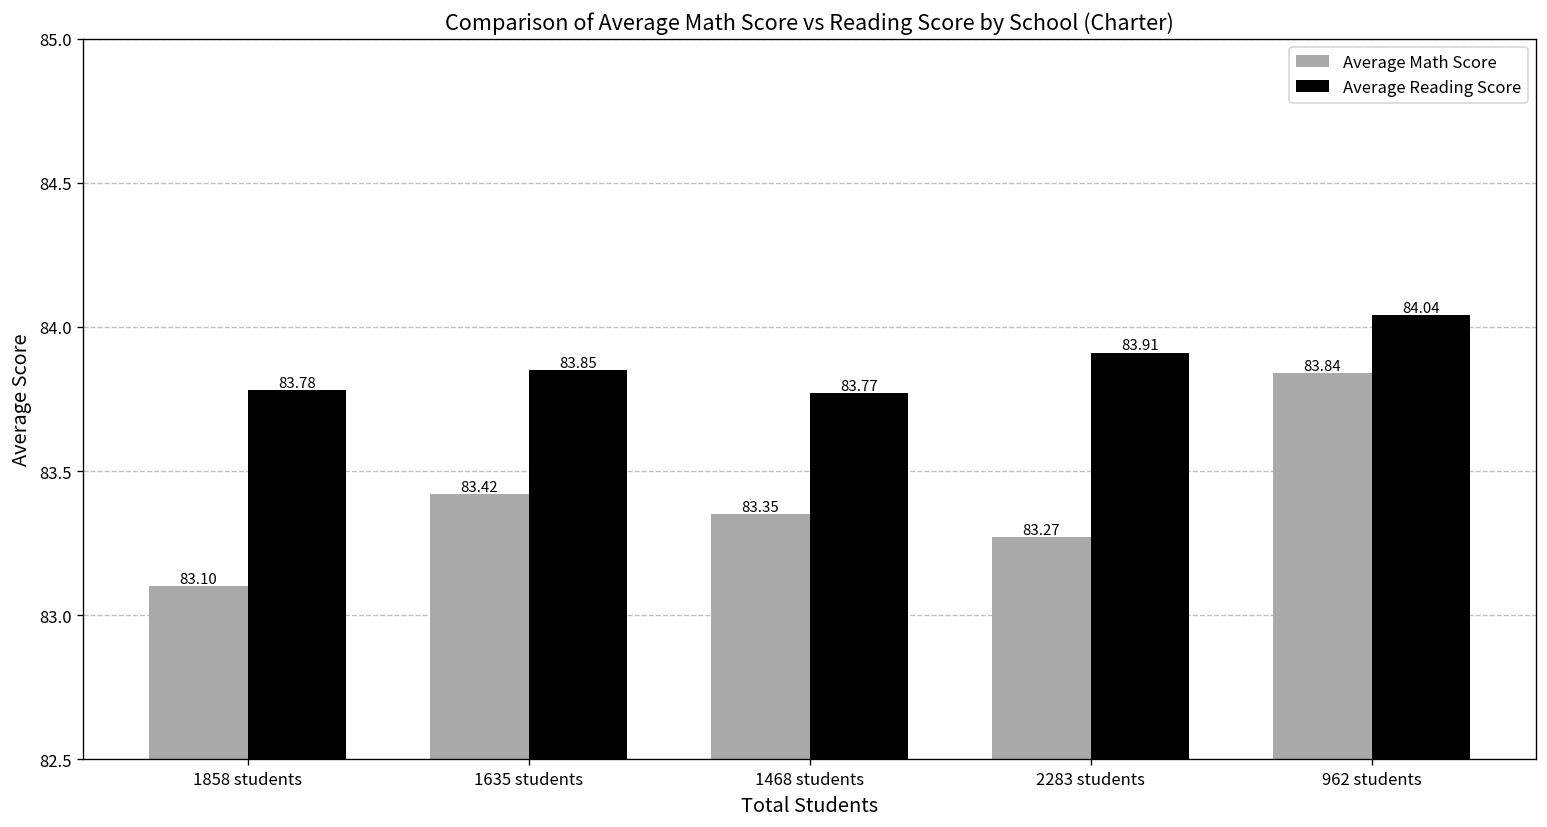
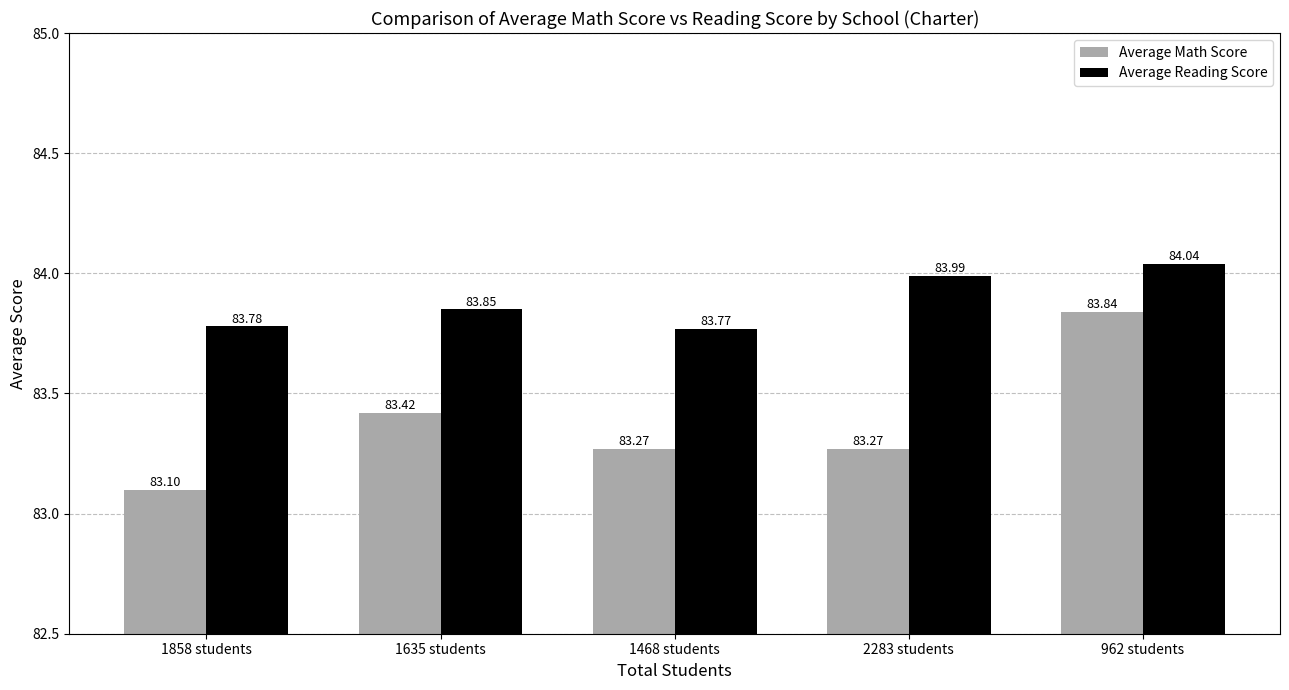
Average Math Score, 1468 students: 83.35 -> 83.27
Average Reading Score, 2283 students: 83.91 -> 83.99
